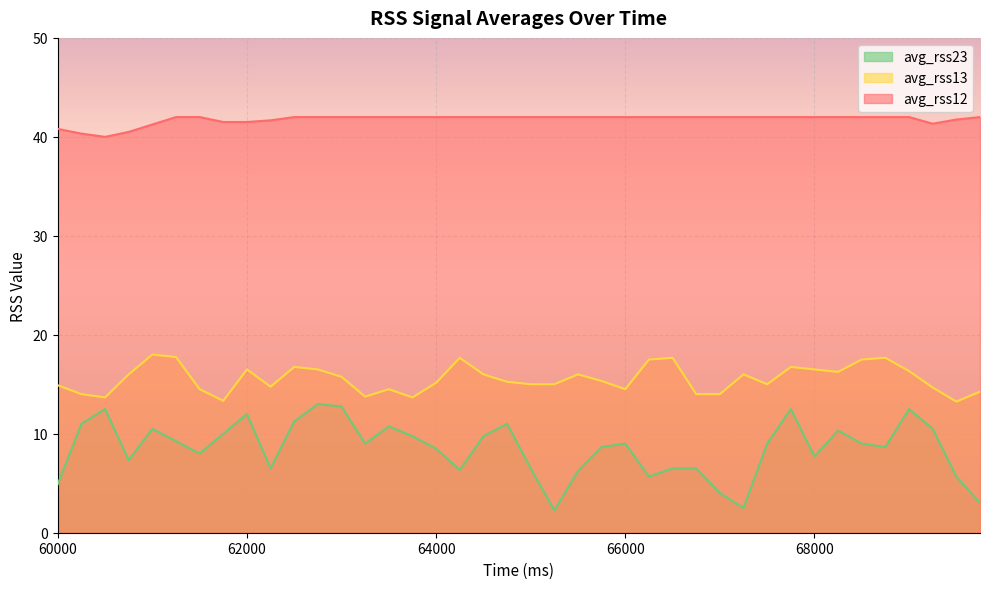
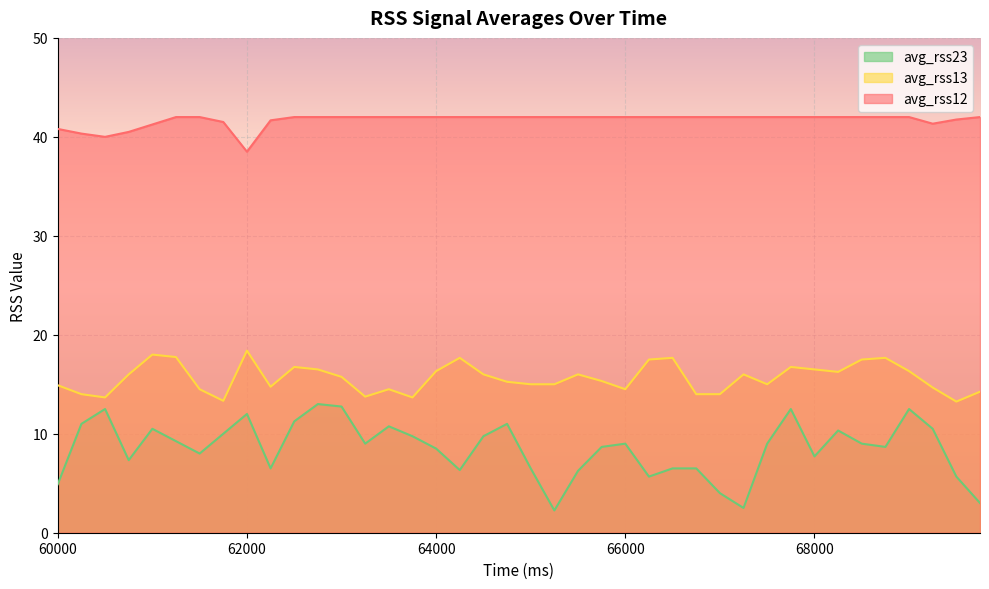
avg_rss13, 62000: 17 -> 18
avg_rss12, 62000: 42 -> 39
avg_rss13, 64000: 15 -> 16
